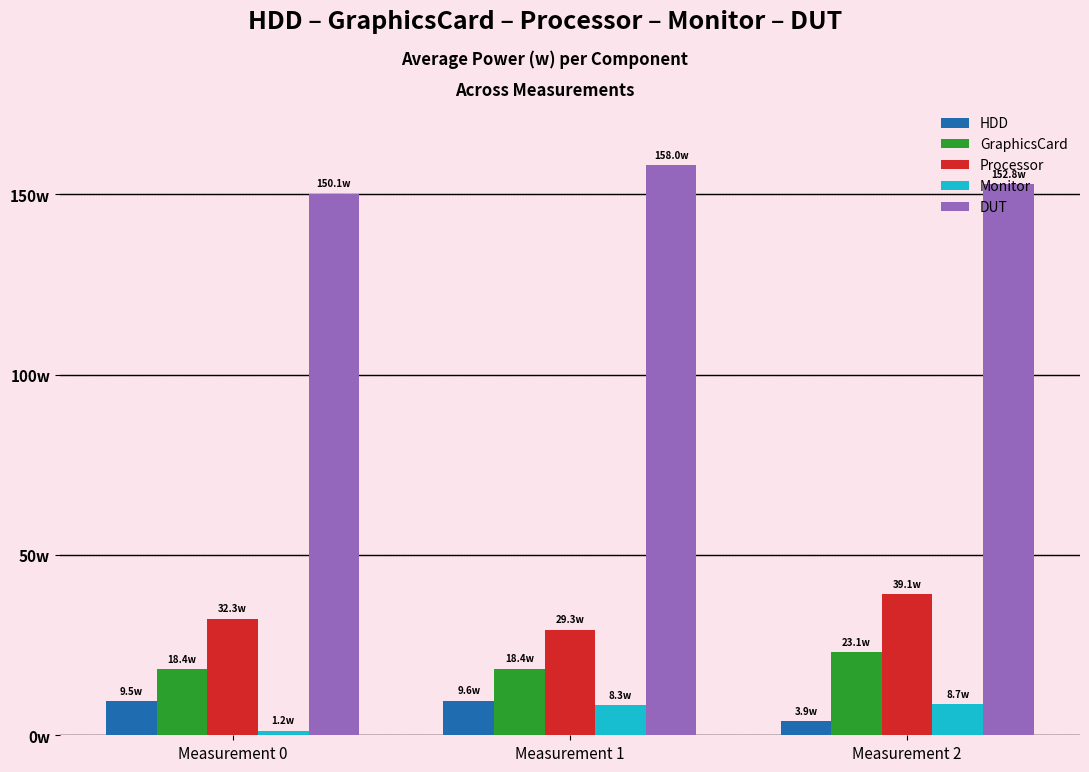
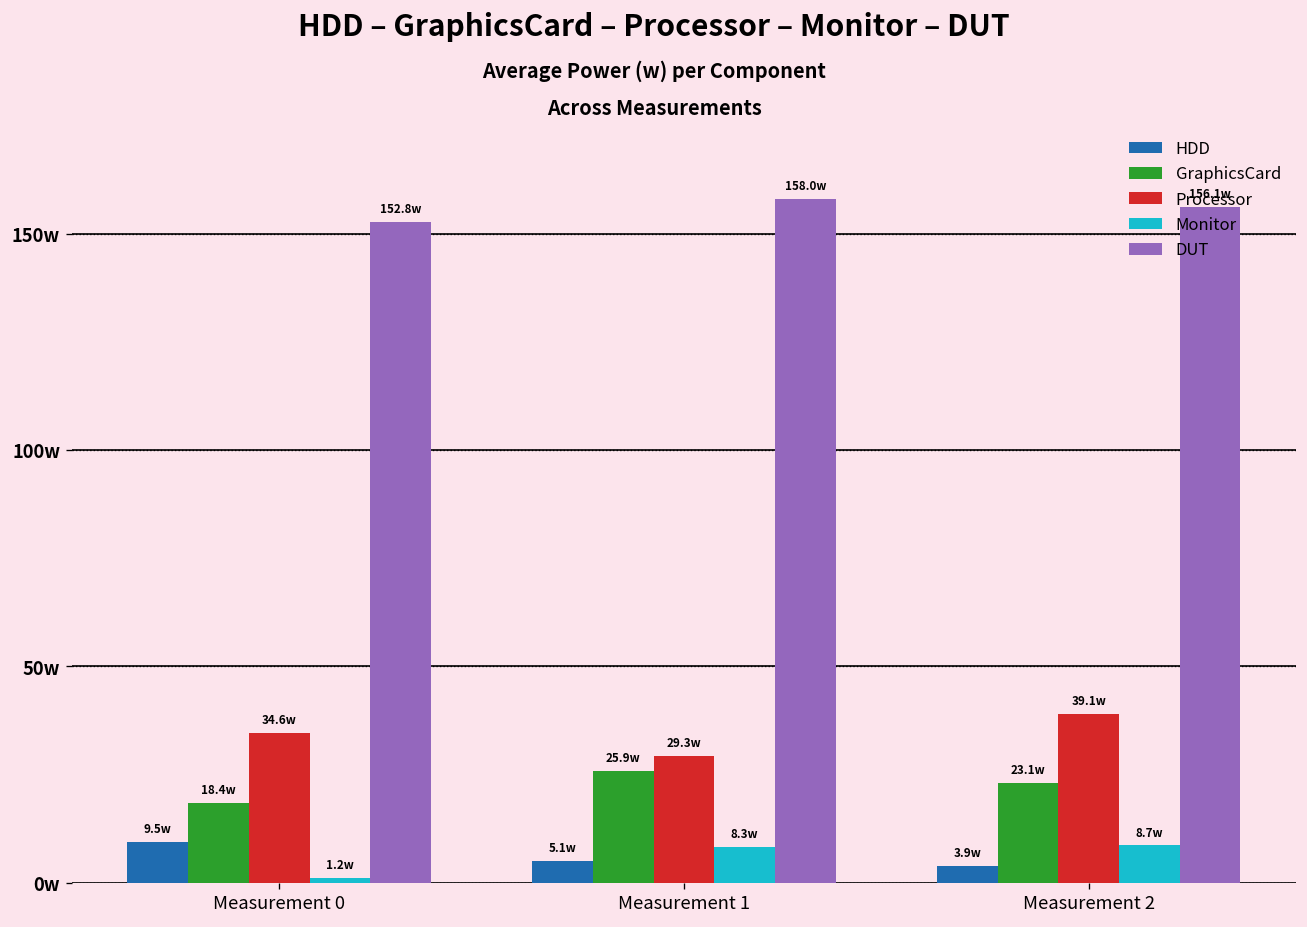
Processor, Measurement 0: 32.3w -> 34.6w
DUT, Measurement 0: 150.1w -> 152.8w
HDD, Measurement 1: 9.6w -> 5.1w
GraphicsCard, Measurement 1: 18.4w -> 25.9w
DUT, Measurement 2: 152.8w -> 156.1w
